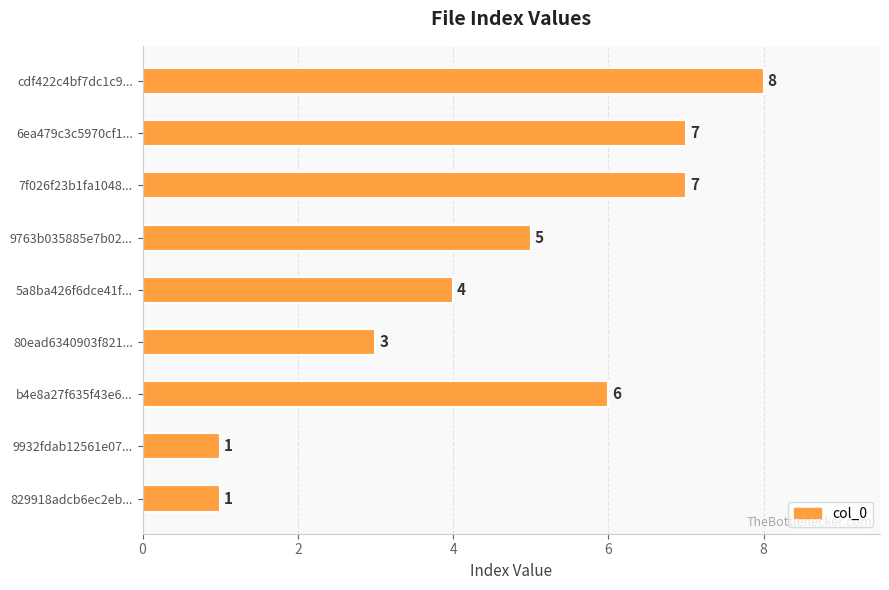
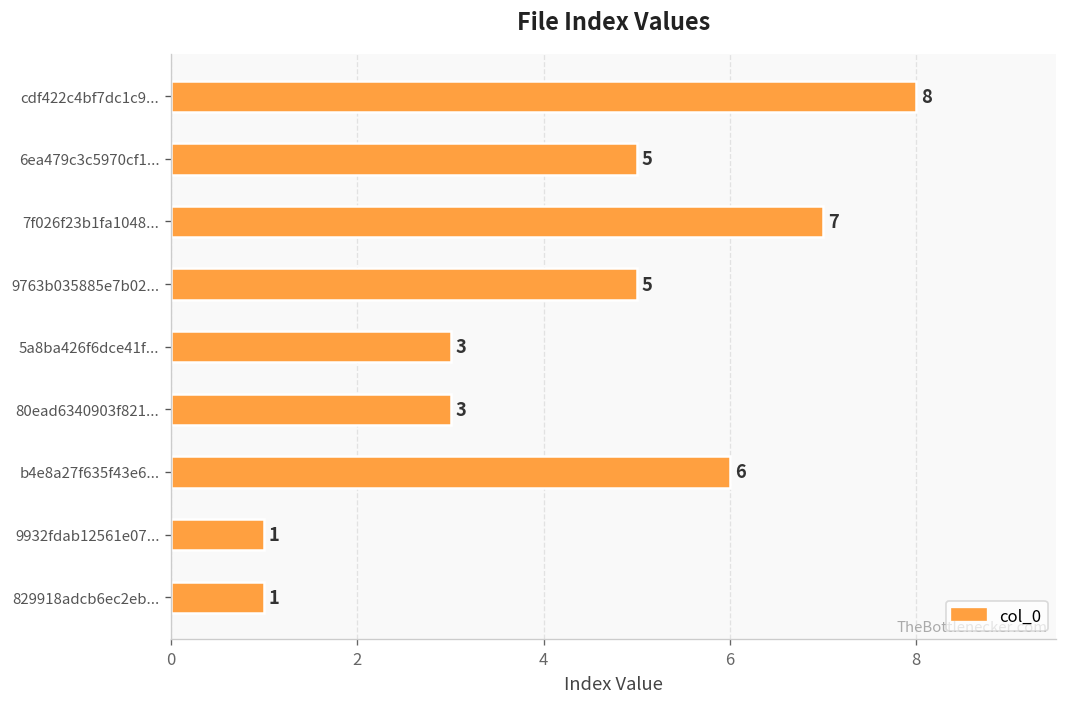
6ea479c3c5970cf1...: 7 -> 5
5a8ba426f6dce41f...: 4 -> 3
